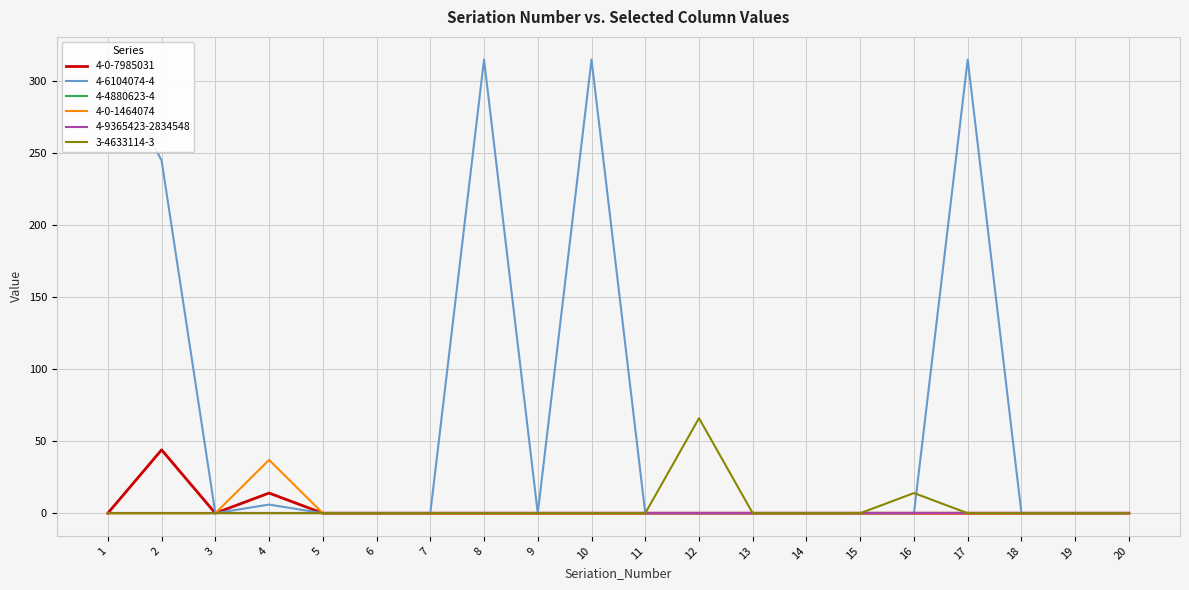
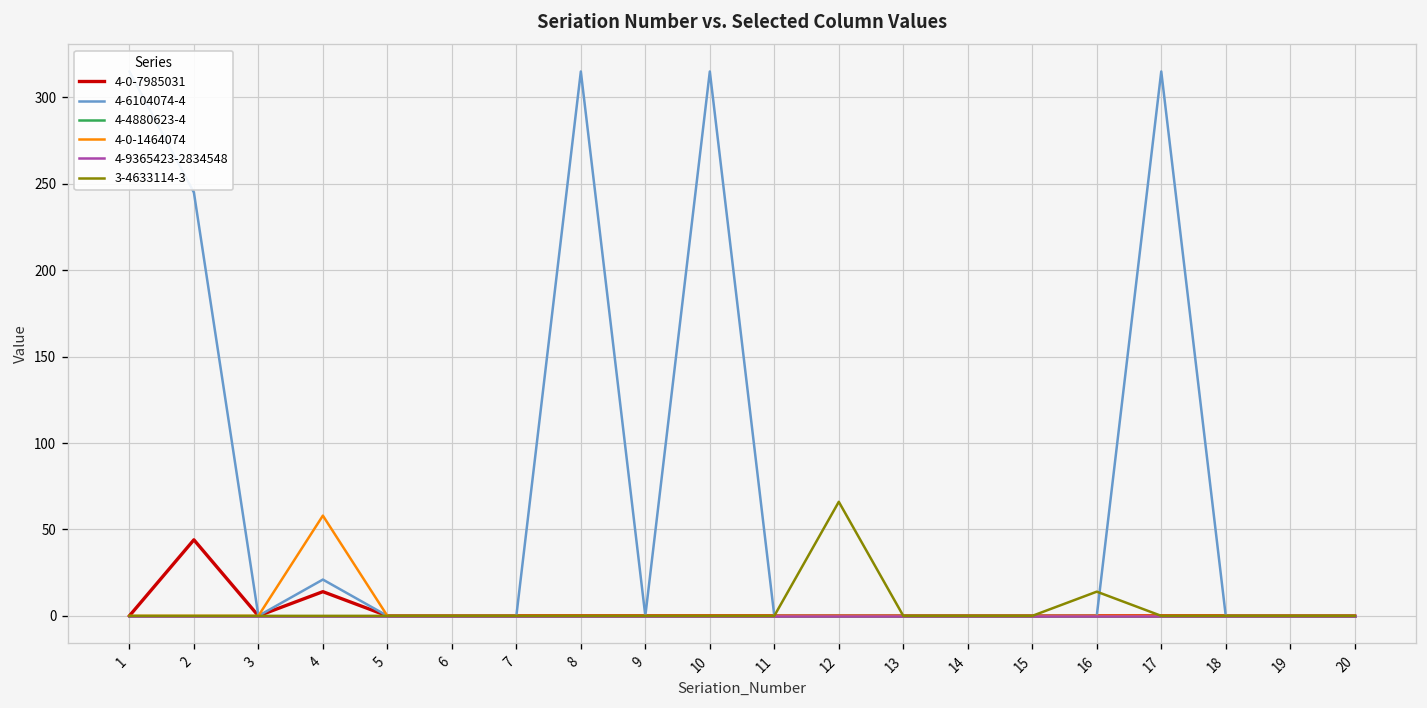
4-6104074-4, 4: 6 -> 21
4-0-1464074, 4: 37 -> 58
